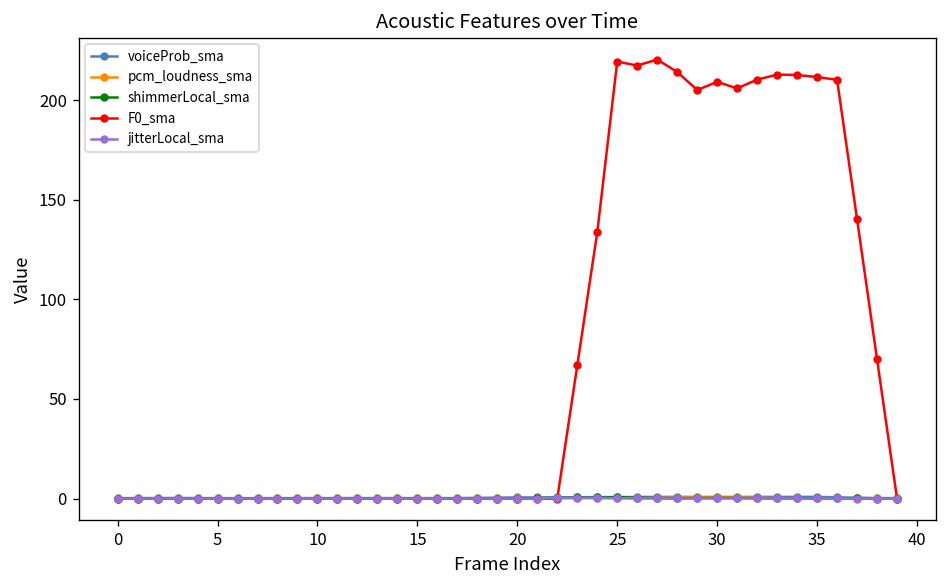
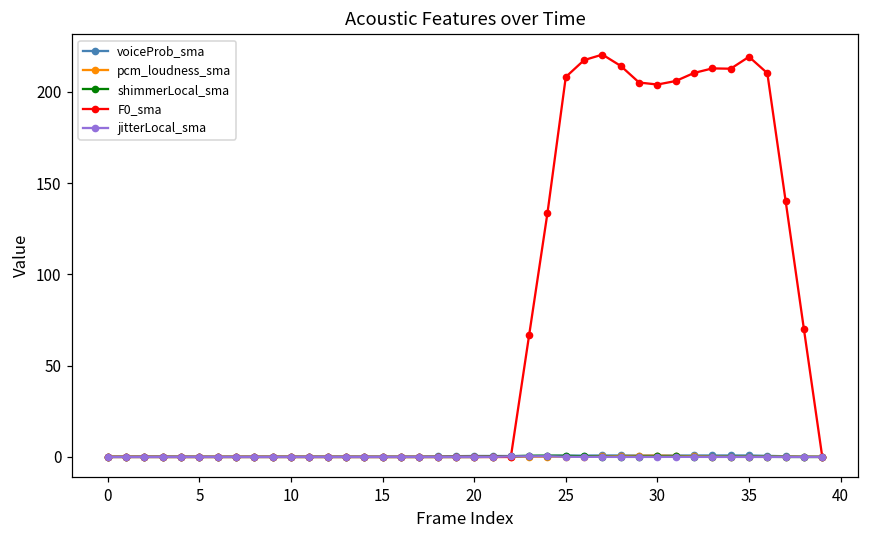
F0_sma, 25: 219 -> 208
F0_sma, 30: 209 -> 204
F0_sma, 35: 212 -> 219
